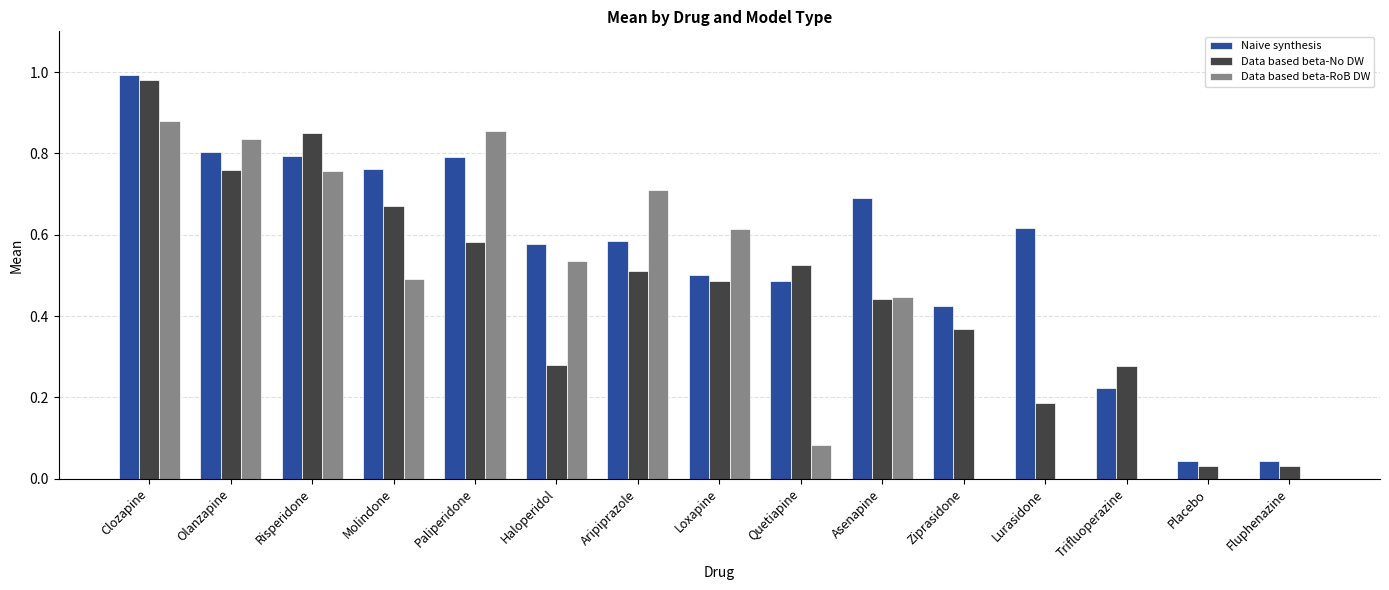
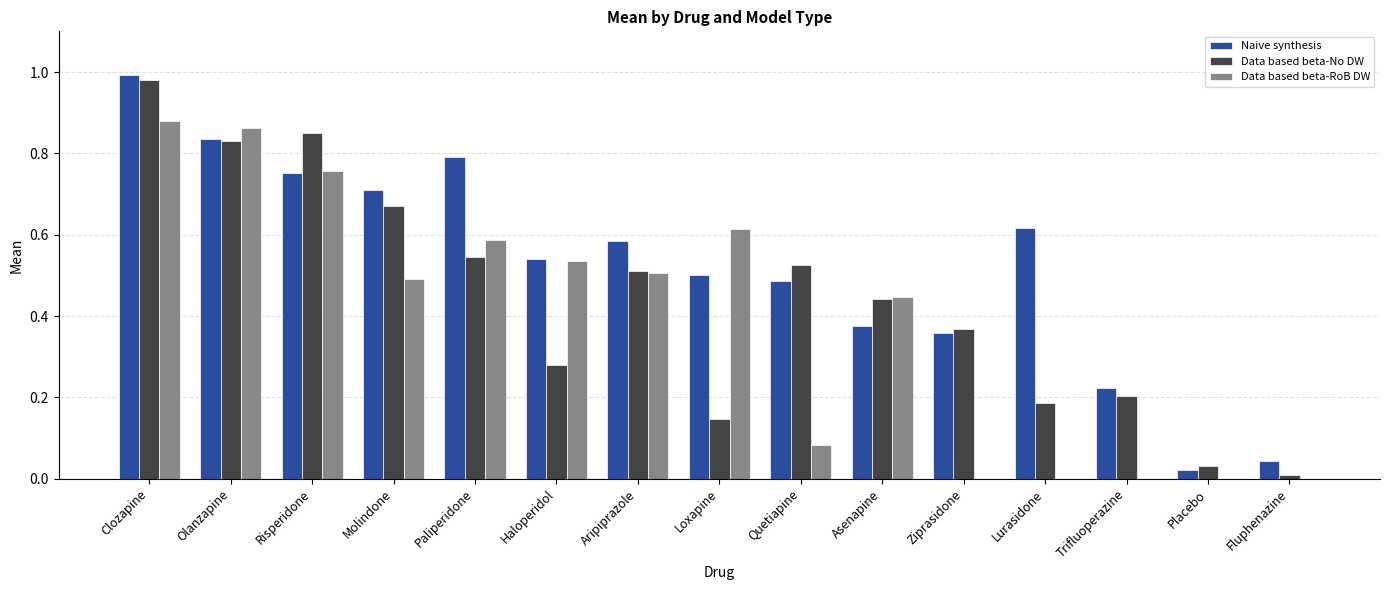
Naive synthesis, Olanzapine: 0.80 -> 0.84
Data based beta-No DW, Olanzapine: 0.76 -> 0.83
Data based beta-RoB DW, Olanzapine: 0.84 -> 0.86
Naive synthesis, Risperidone: 0.79 -> 0.75
Naive synthesis, Molindone: 0.76 -> 0.71
Data based beta-No DW, Paliperidone: 0.58 -> 0.55
Data based beta-RoB DW, Paliperidone: 0.86 -> 0.59
Naive synthesis, Haloperidol: 0.58 -> 0.54
Data based beta-RoB DW, Aripiprazole: 0.71 -> 0.51
Data based beta-No DW, Loxapine: 0.49 -> 0.15
Naive synthesis, Asenapine: 0.69 -> 0.38
Naive synthesis, Ziprasidone: 0.42 -> 0.36
Data based beta-No DW, Trifluoperazine: 0.28 -> 0.20
Naive synthesis, Placebo: 0.04 -> 0.02
Data based beta-No DW, Fluphenazine: 0.03 -> 0.01
